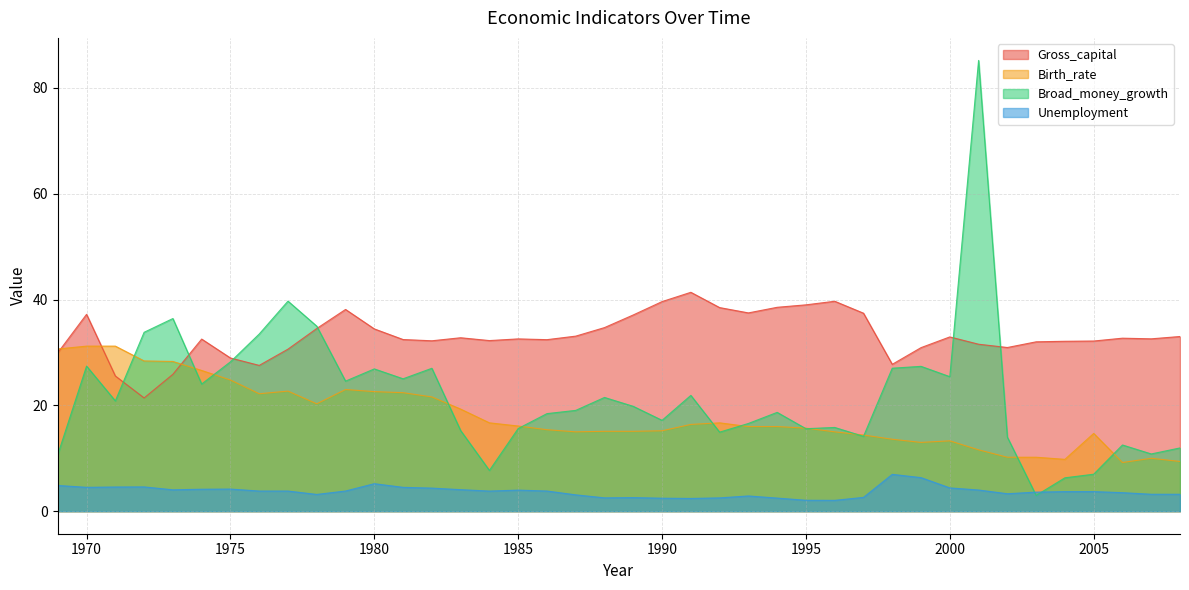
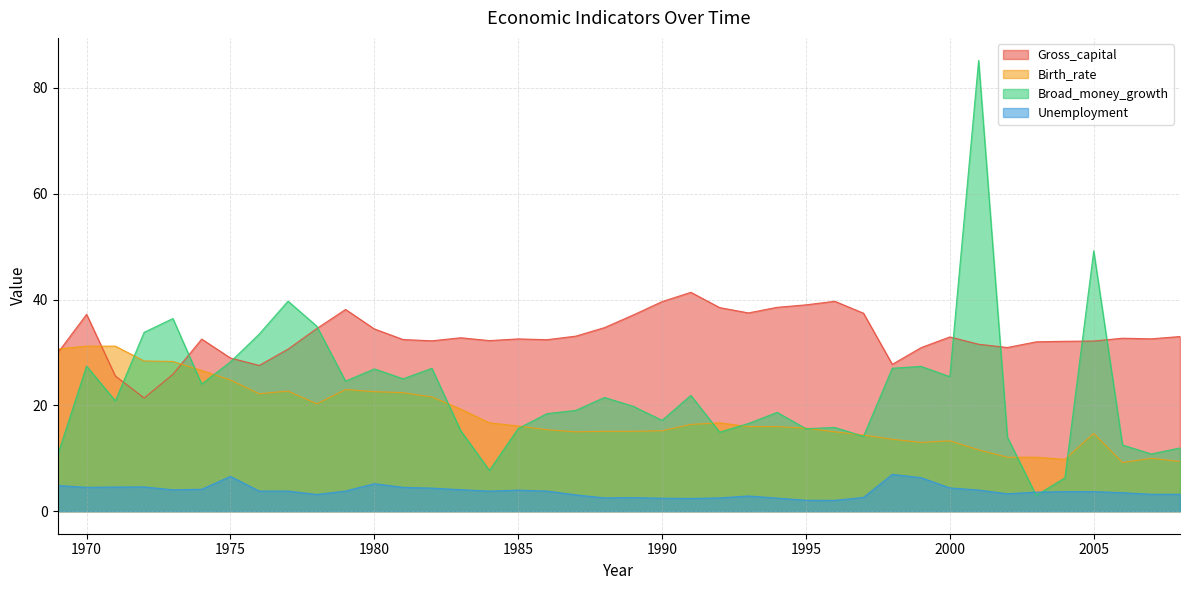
Unemployment, 1975: 4 -> 7
Broad_money_growth, 2005: 7 -> 49
